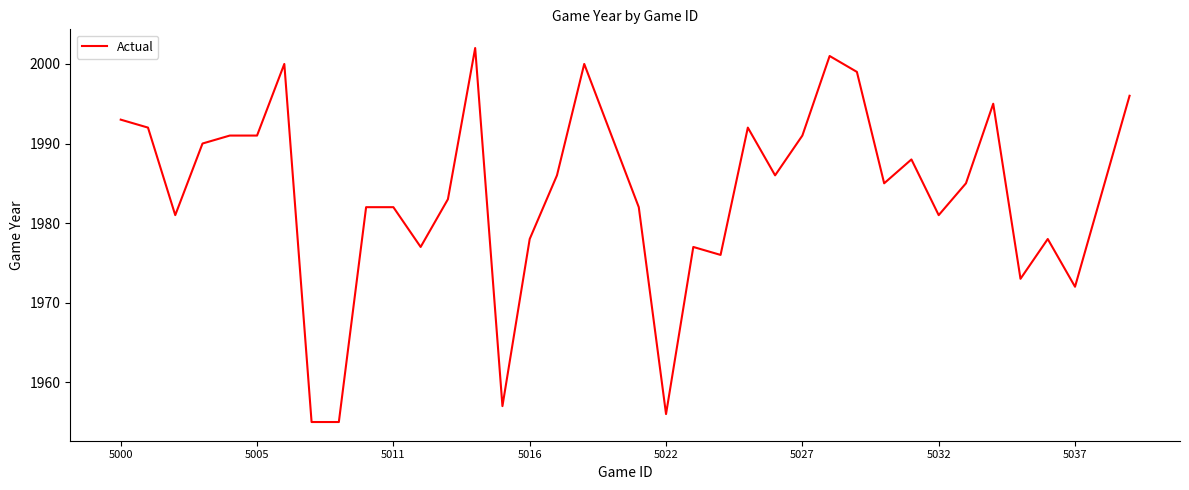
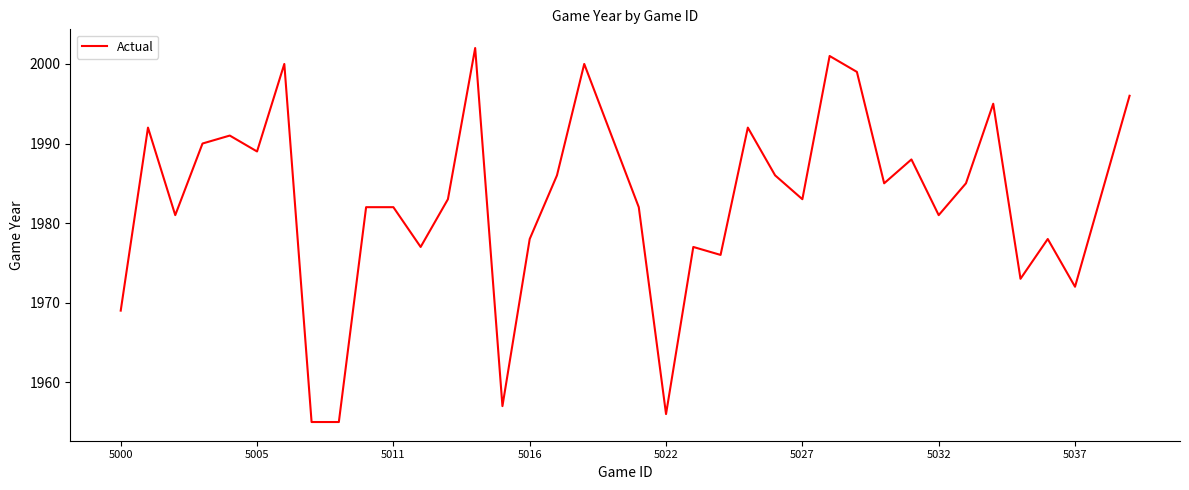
5000: 1993 -> 1969
5005: 1991 -> 1989
5027: 1991 -> 1983
